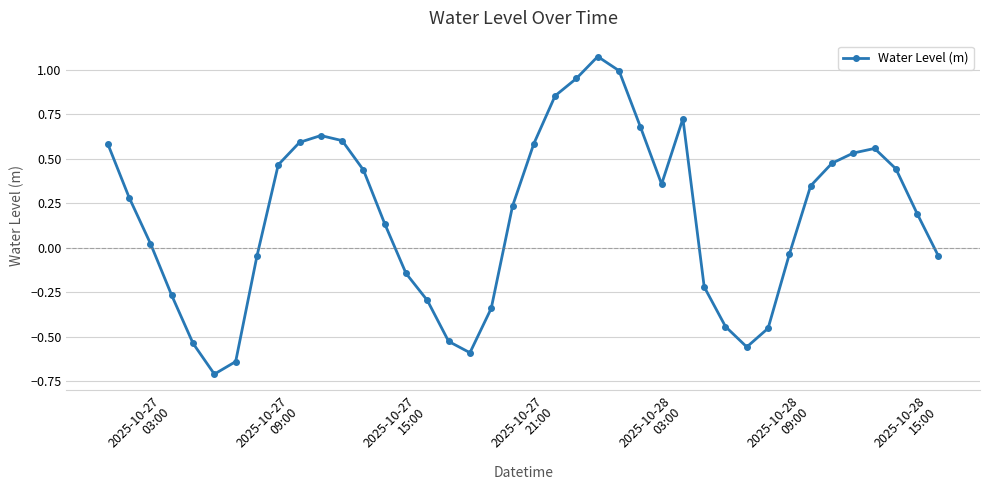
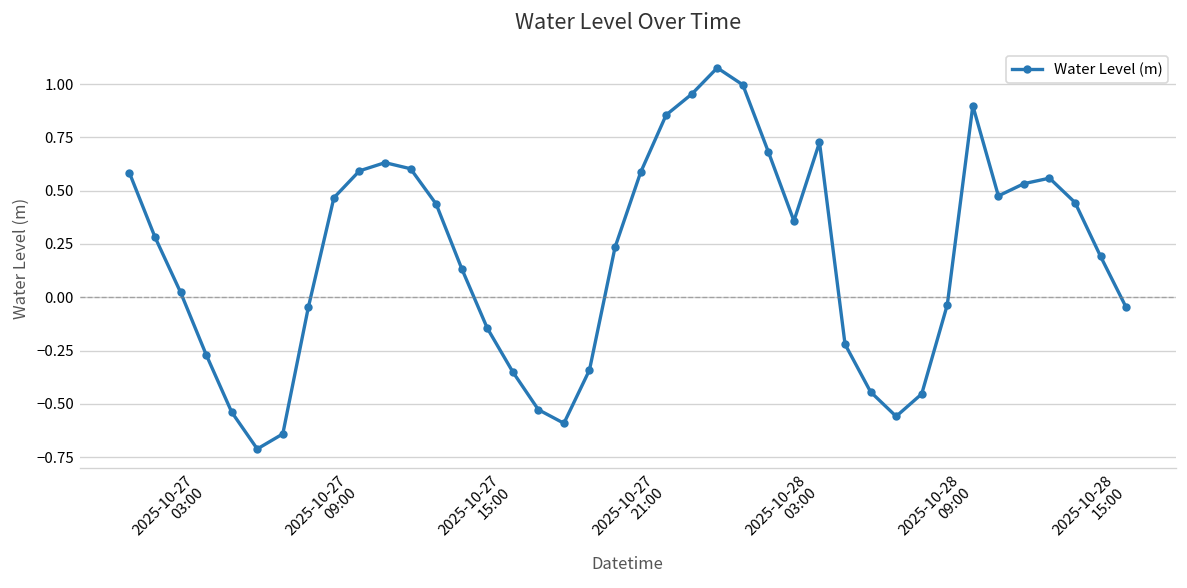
2025-10-27 15:00: -0.30 -> -0.35
2025-10-28 09:00: 0.35 -> 0.90
